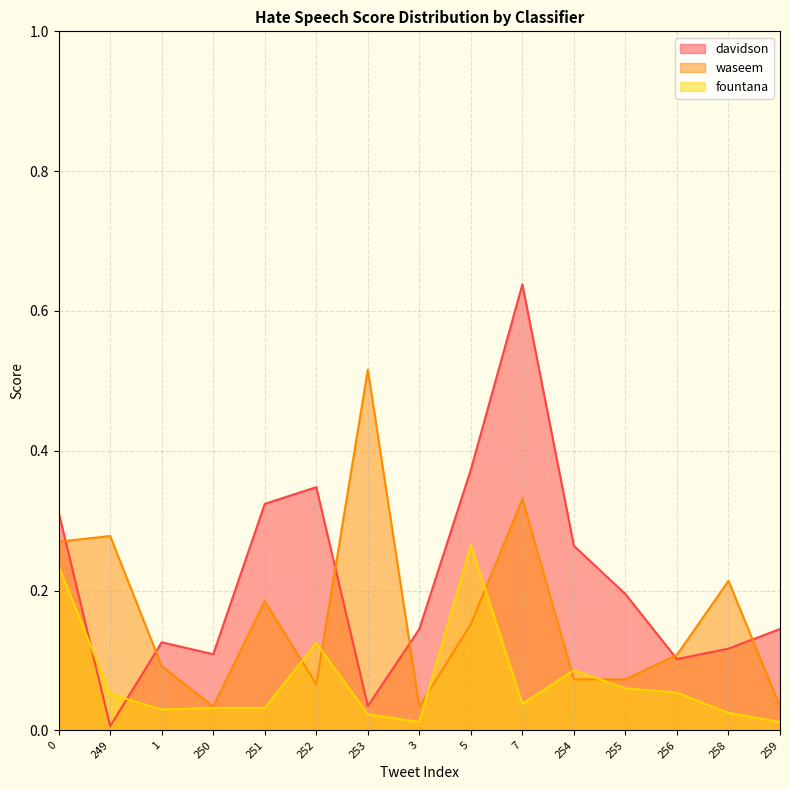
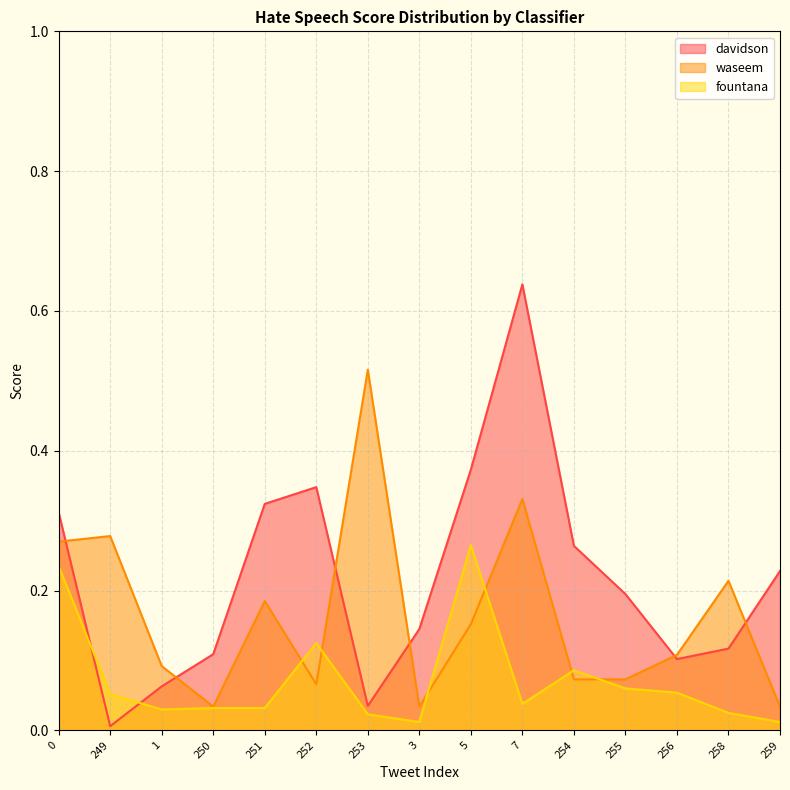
davidson, 1: 0.13 -> 0.06
davidson, 259: 0.15 -> 0.23
